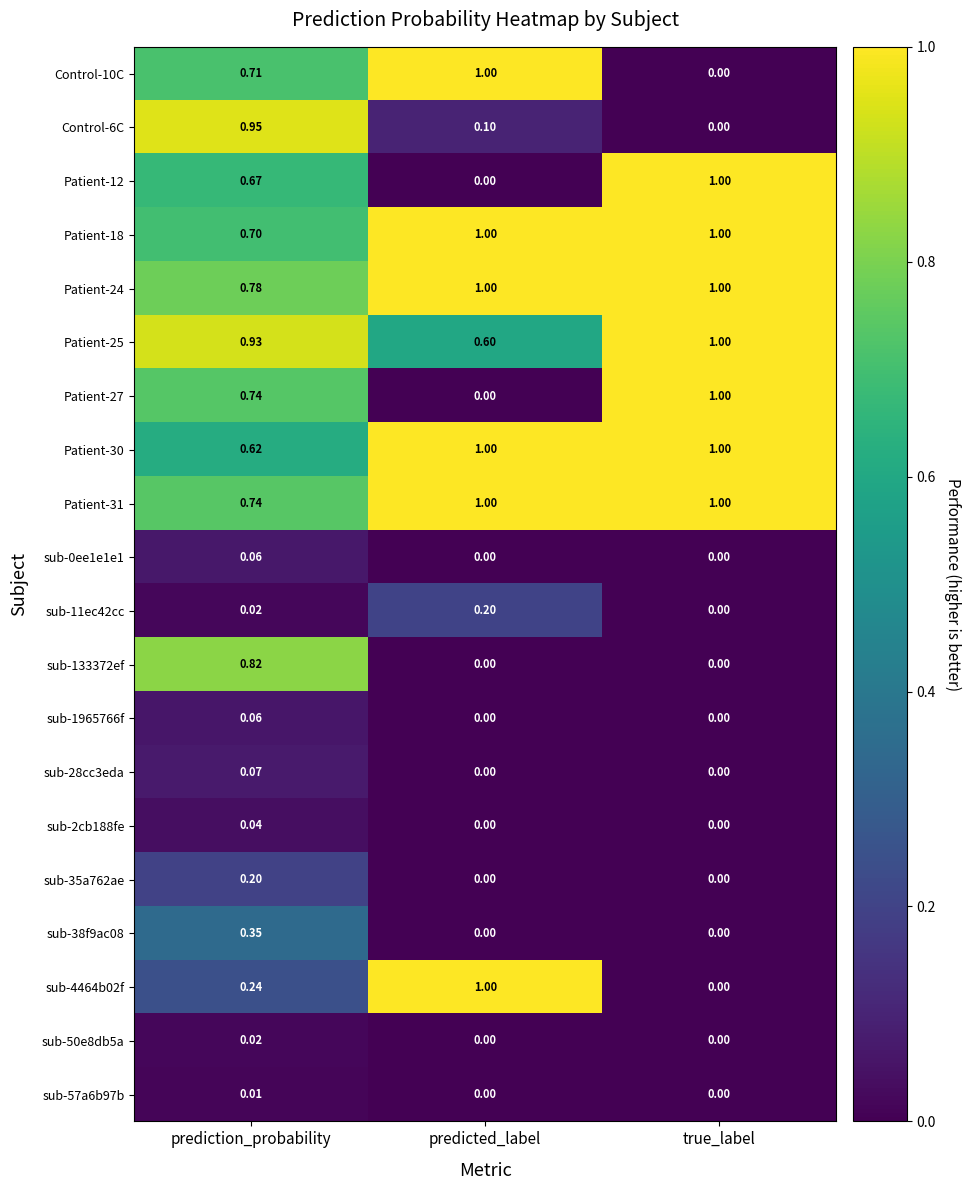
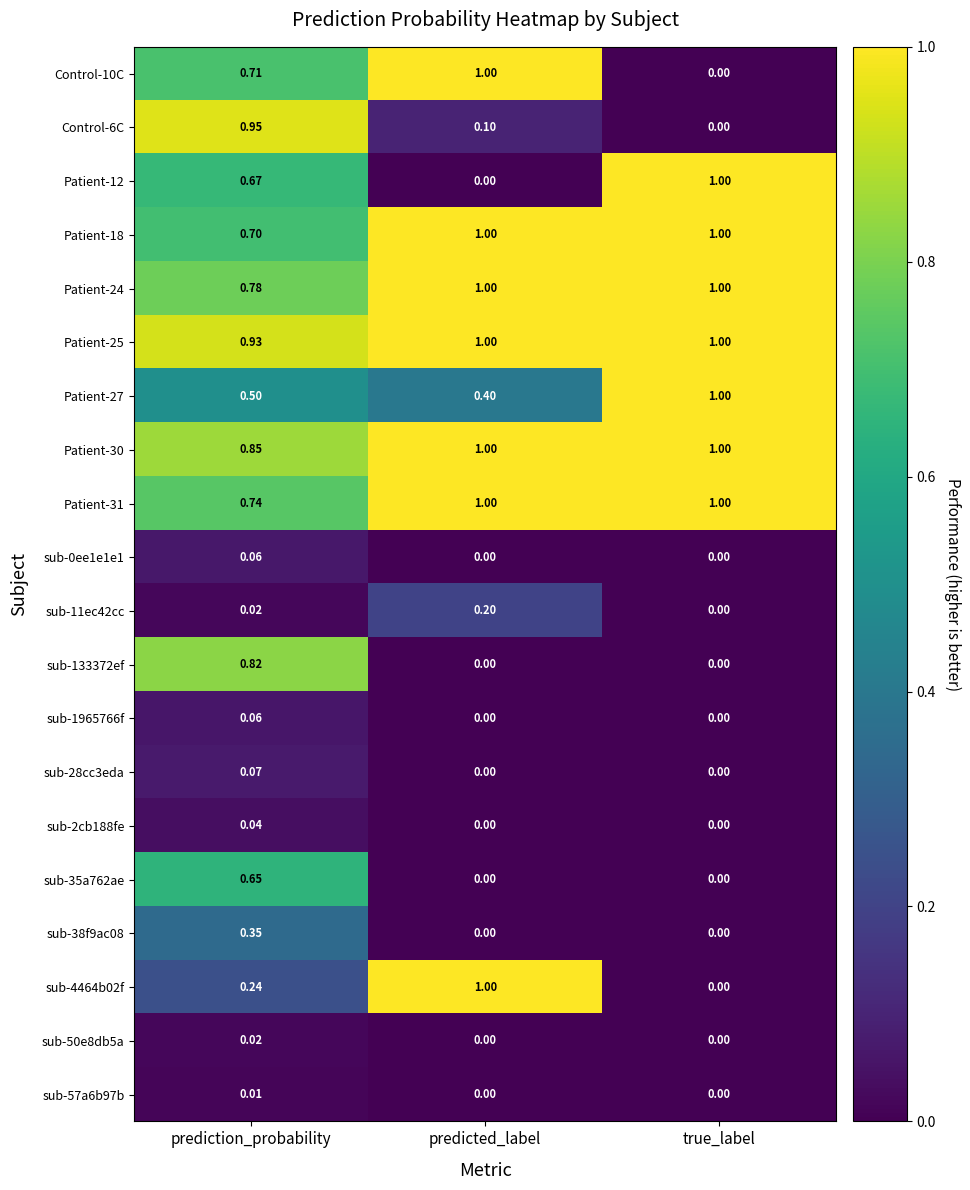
Patient-25, predicted_label: 0.60 -> 1.00
Patient-27, prediction_probability: 0.74 -> 0.50
Patient-27, predicted_label: 0.00 -> 0.40
Patient-30, prediction_probability: 0.62 -> 0.85
sub-35a762ae, prediction_probability: 0.20 -> 0.65
